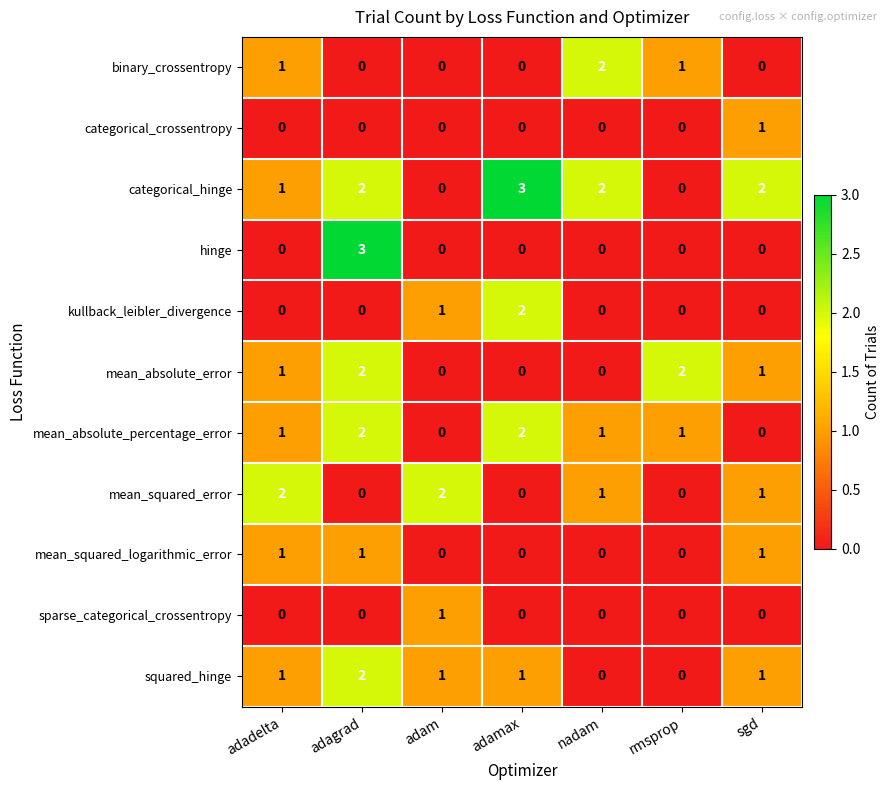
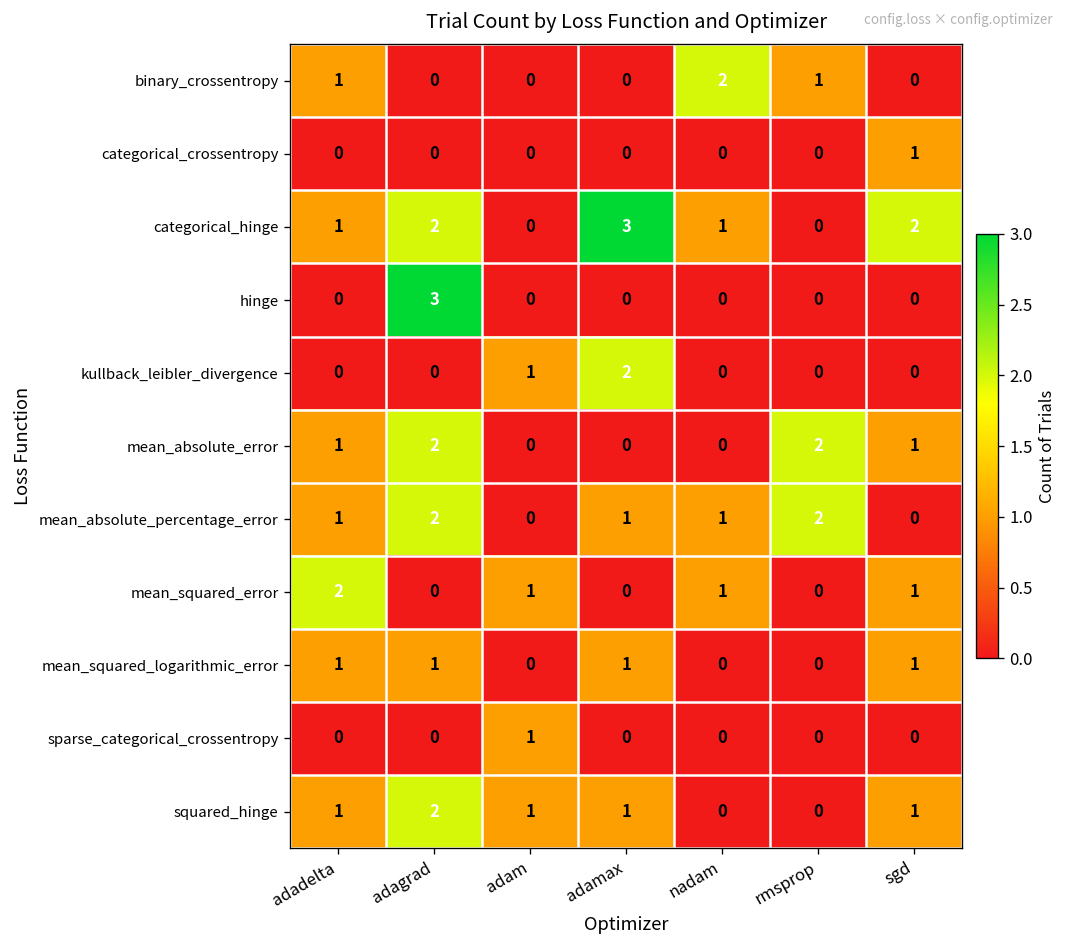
categorical_hinge, nadam: 2 -> 1
mean_absolute_percentage_error, adamax: 2 -> 1
mean_absolute_percentage_error, rmsprop: 1 -> 2
mean_squared_error, adam: 2 -> 1
mean_squared_logarithmic_error, adamax: 0 -> 1
